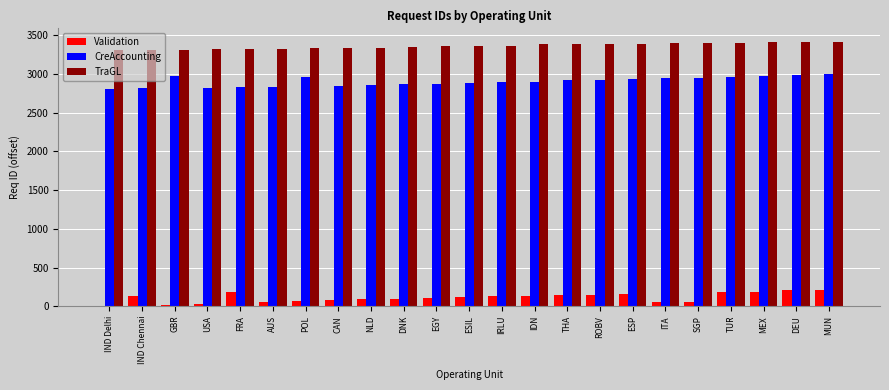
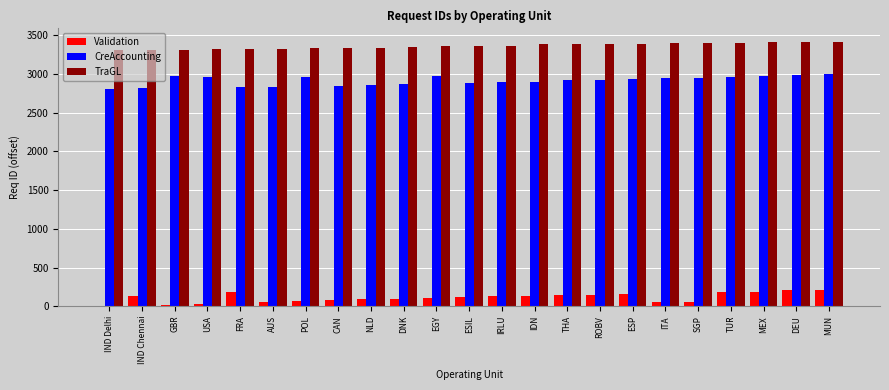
CreAccounting, USA: 2800 -> 3000
CreAccounting, EGY: 2900 -> 3000
